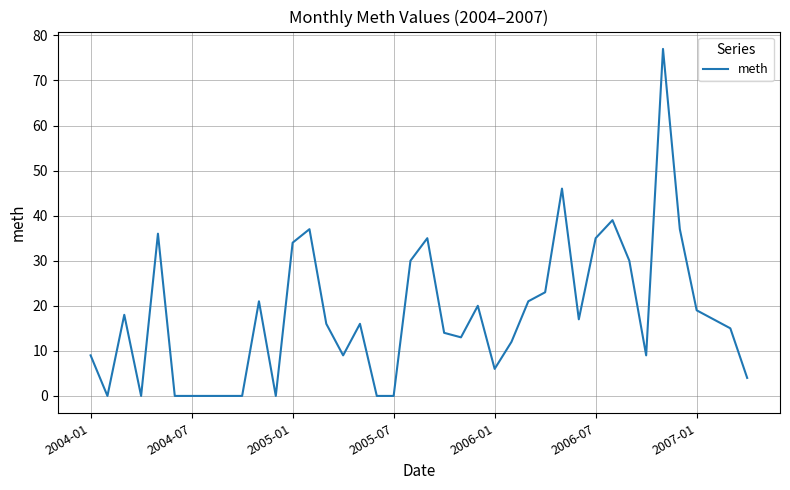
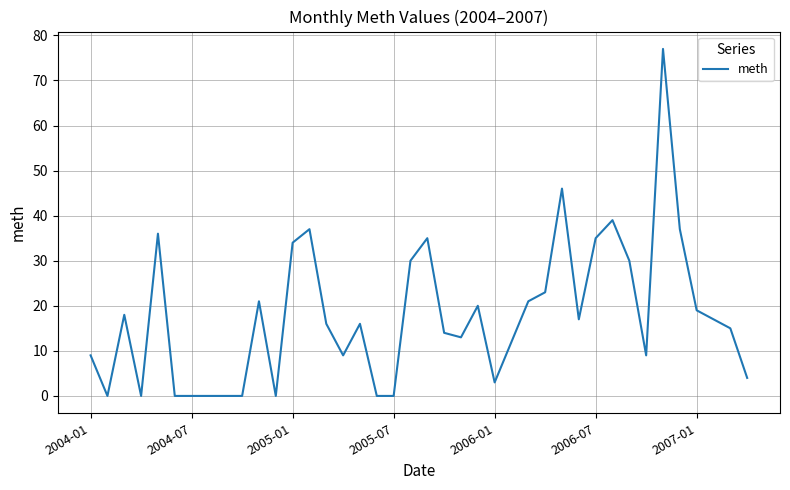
2006-01: 6 -> 3
